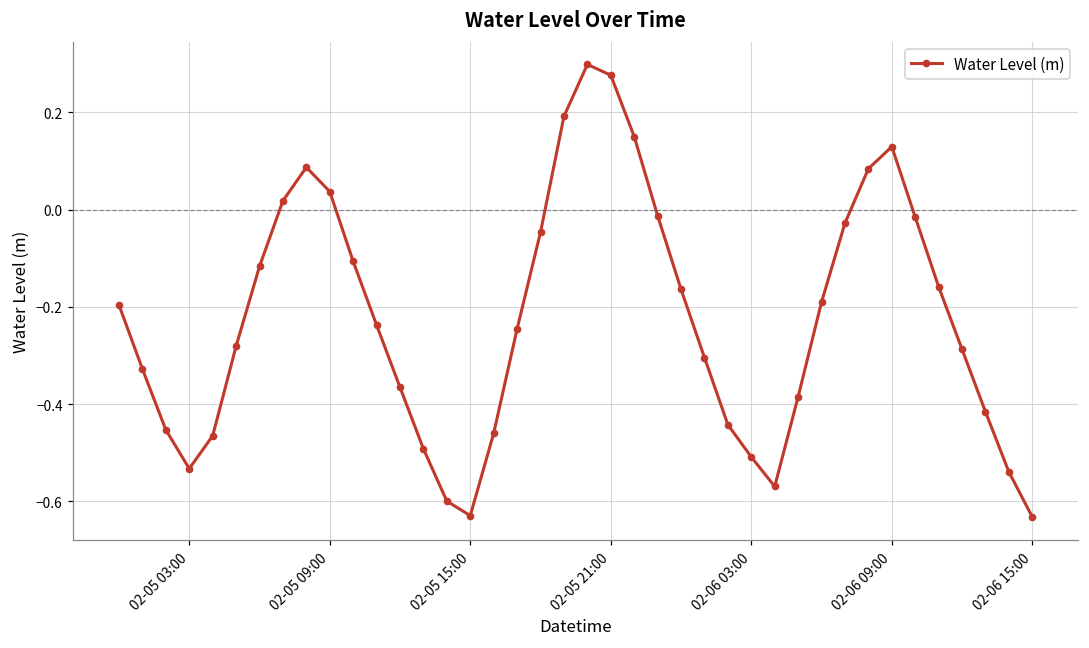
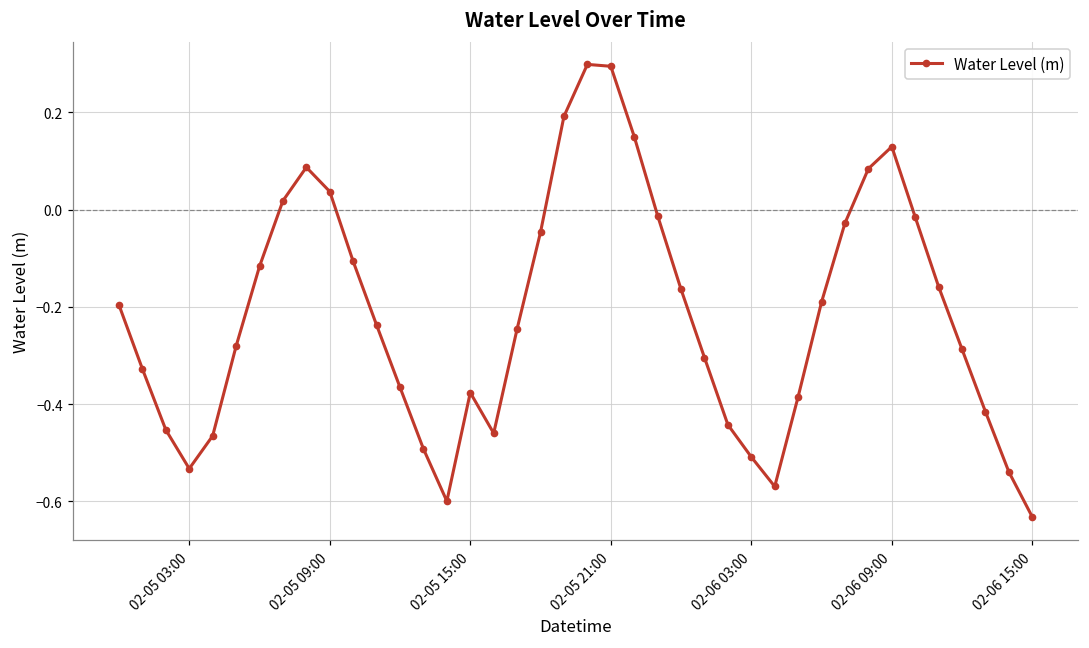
02-05 15:00: -0.63 -> -0.38
02-05 21:00: 0.28 -> 0.29
